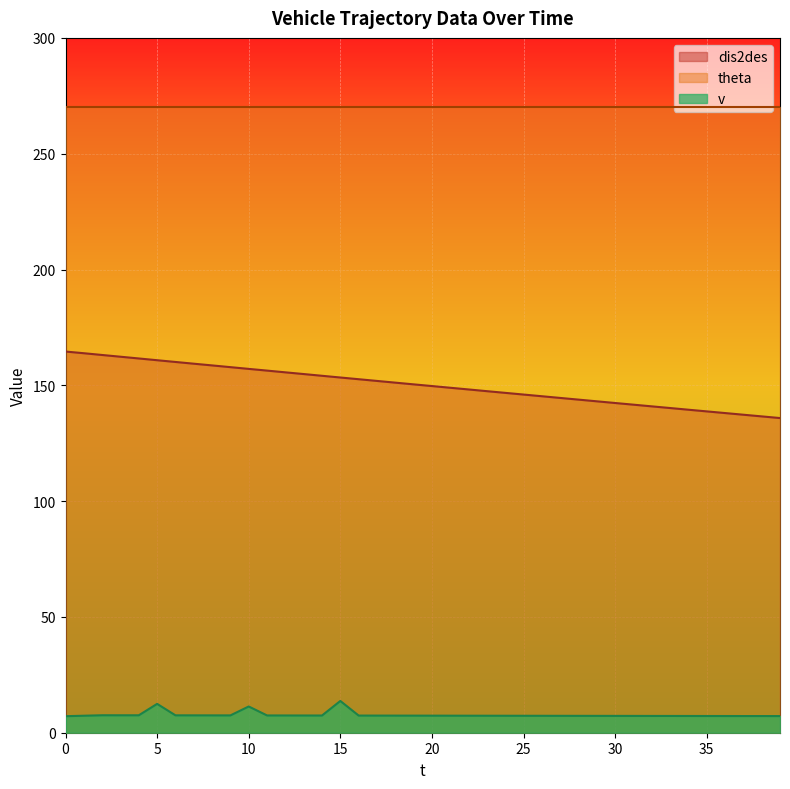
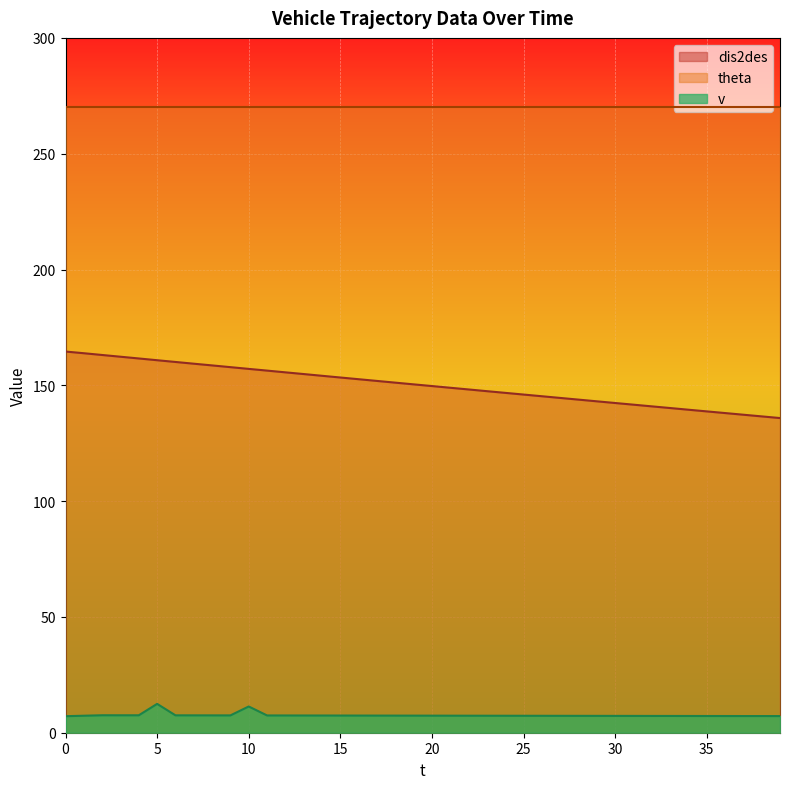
v, 15: 14 -> 7
